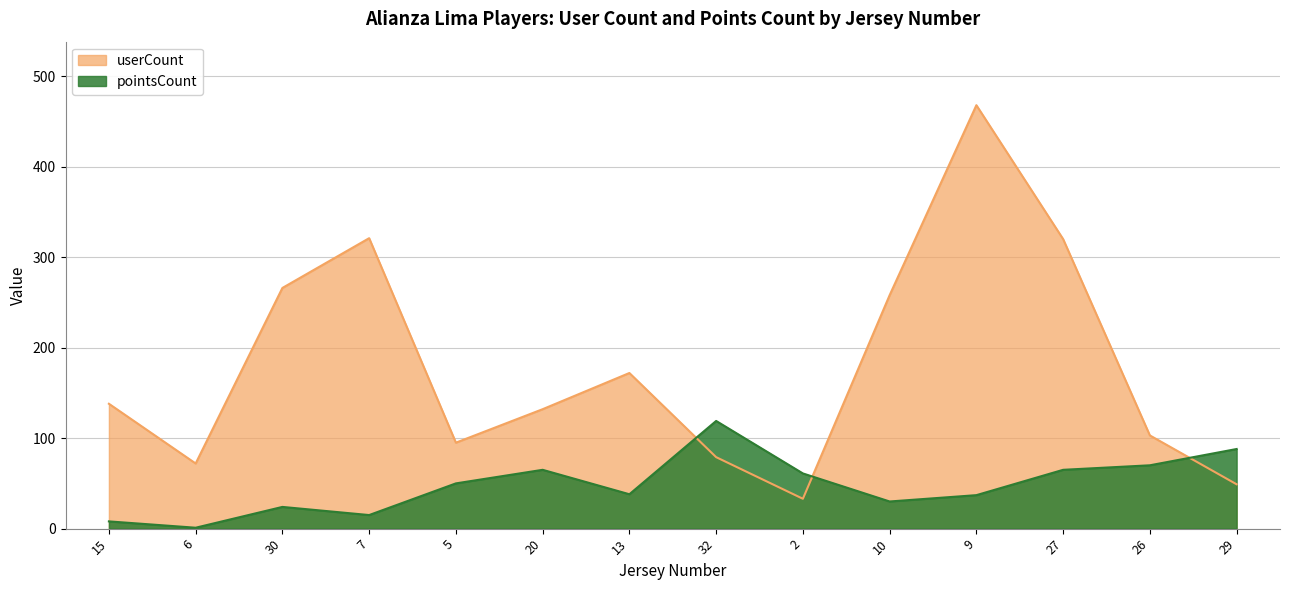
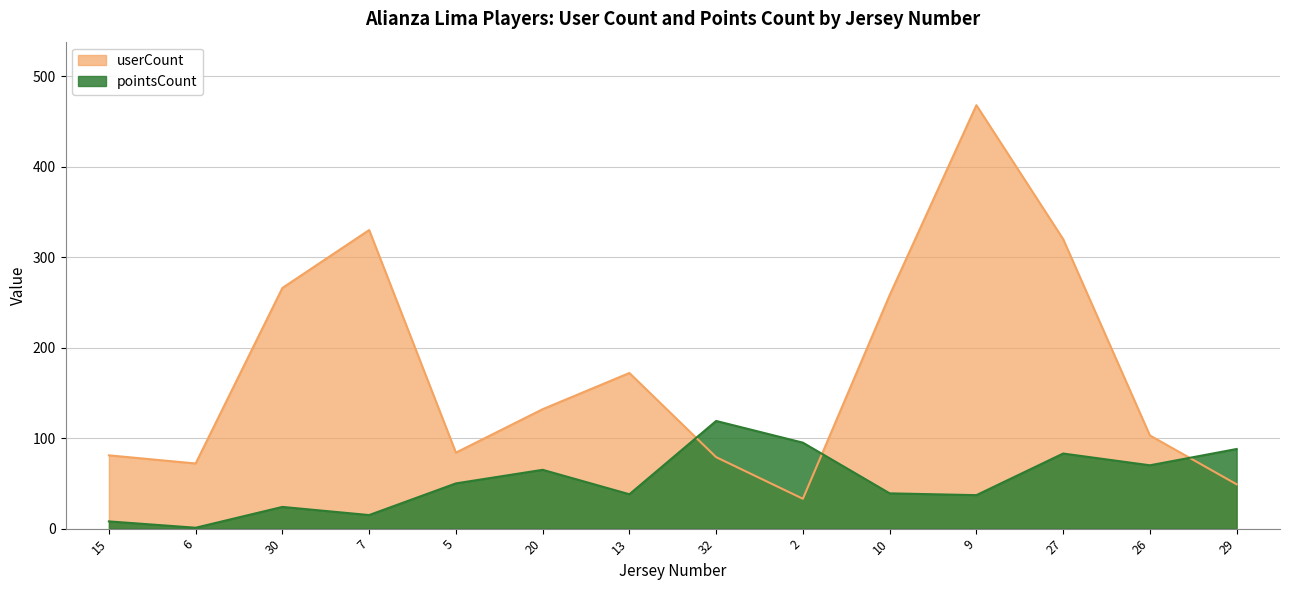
userCount, 15: 140 -> 80
userCount, 7: 320 -> 330
userCount, 5: 100 -> 80
pointsCount, 2: 60 -> 100
pointsCount, 10: 30 -> 40
pointsCount, 27: 70 -> 80
